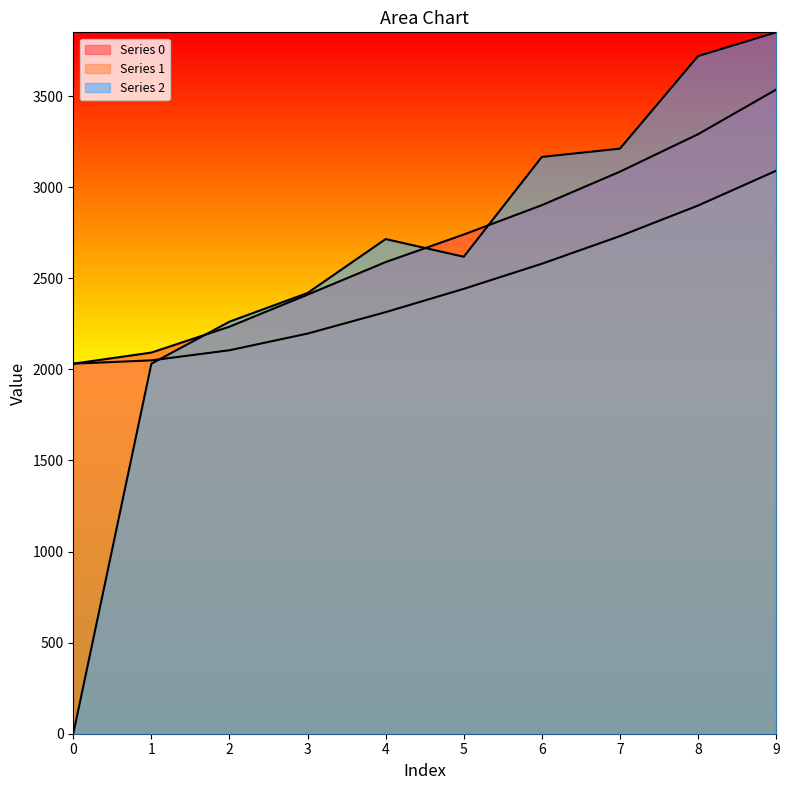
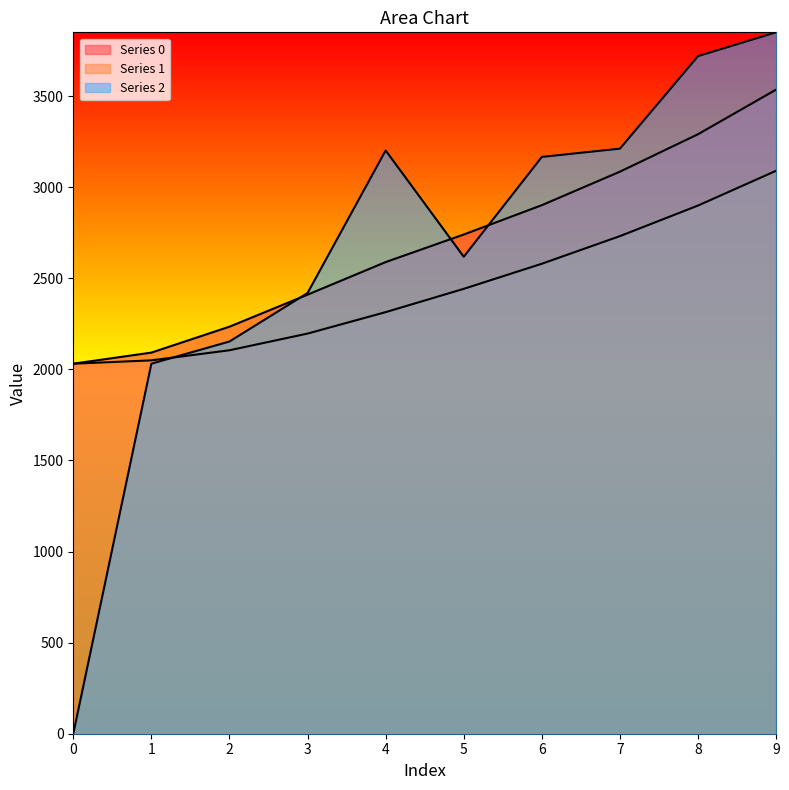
Series 2, 2: 2260 -> 2150
Series 2, 4: 2720 -> 3200
